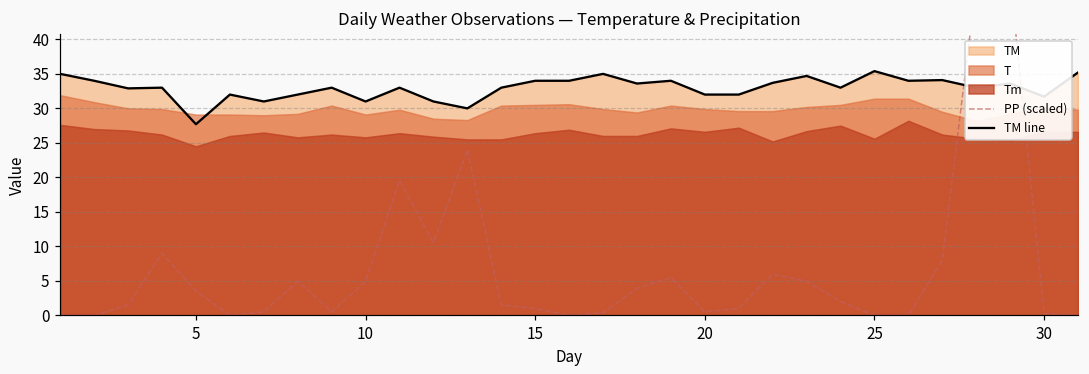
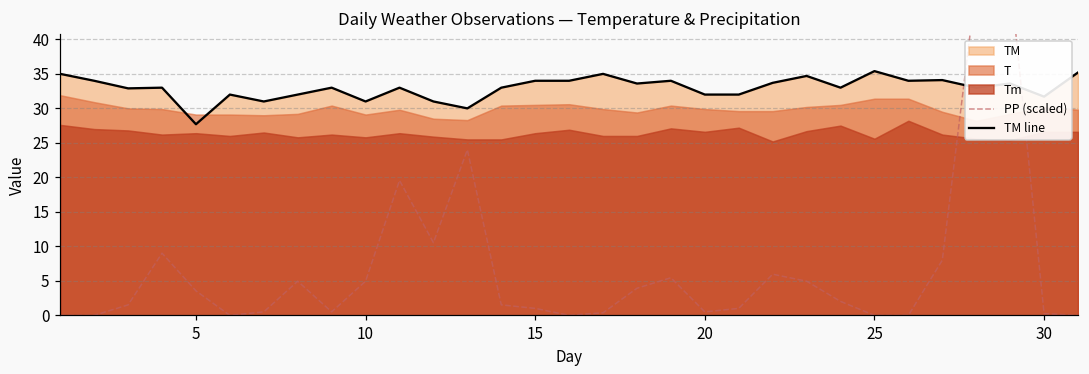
Tm, 5: 25 -> 26
